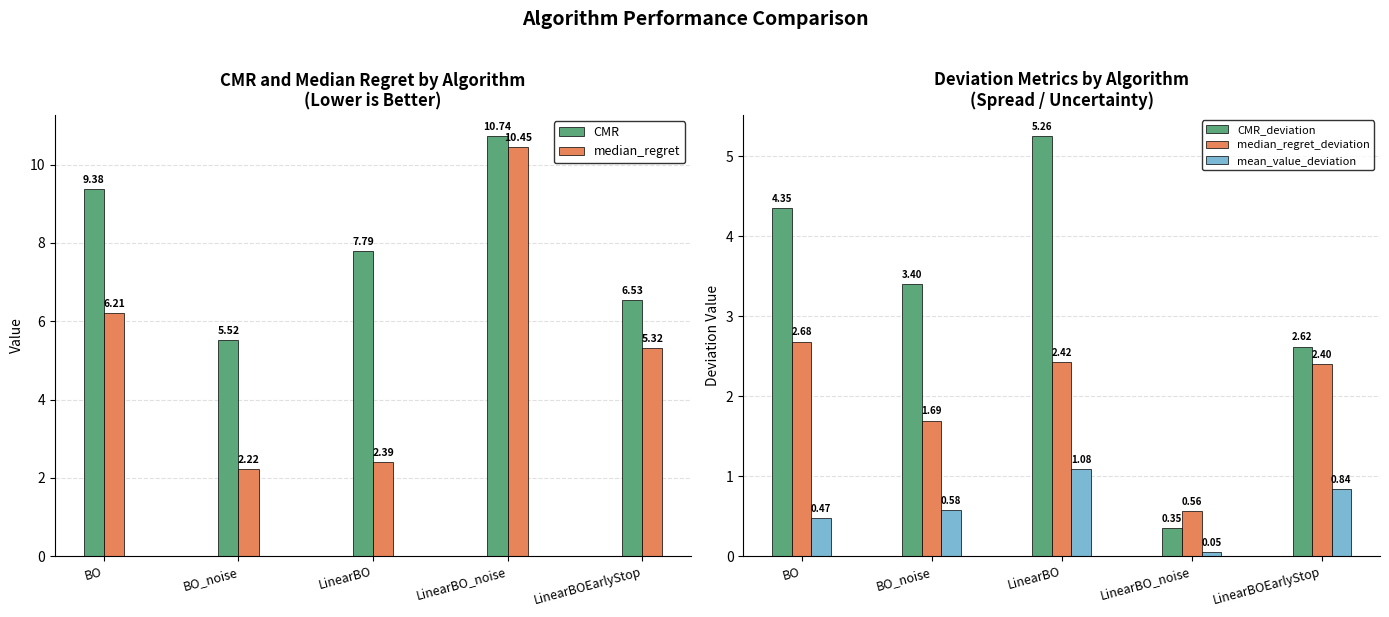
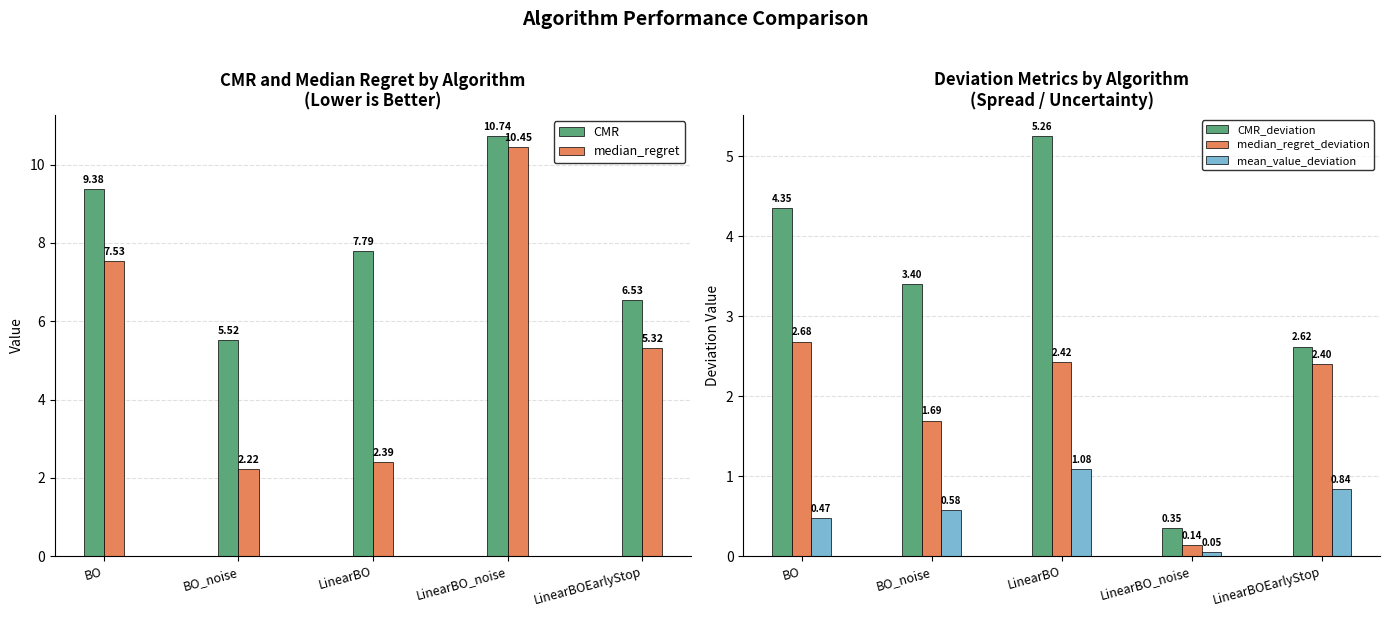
CMR and Median Regret by Algorithm (Lower is Better), median_regret, BO: 6.21 -> 7.53
Deviation Metrics by Algorithm (Spread / Uncertainty), median_regret_deviation, LinearBO_noise: 0.56 -> 0.14
